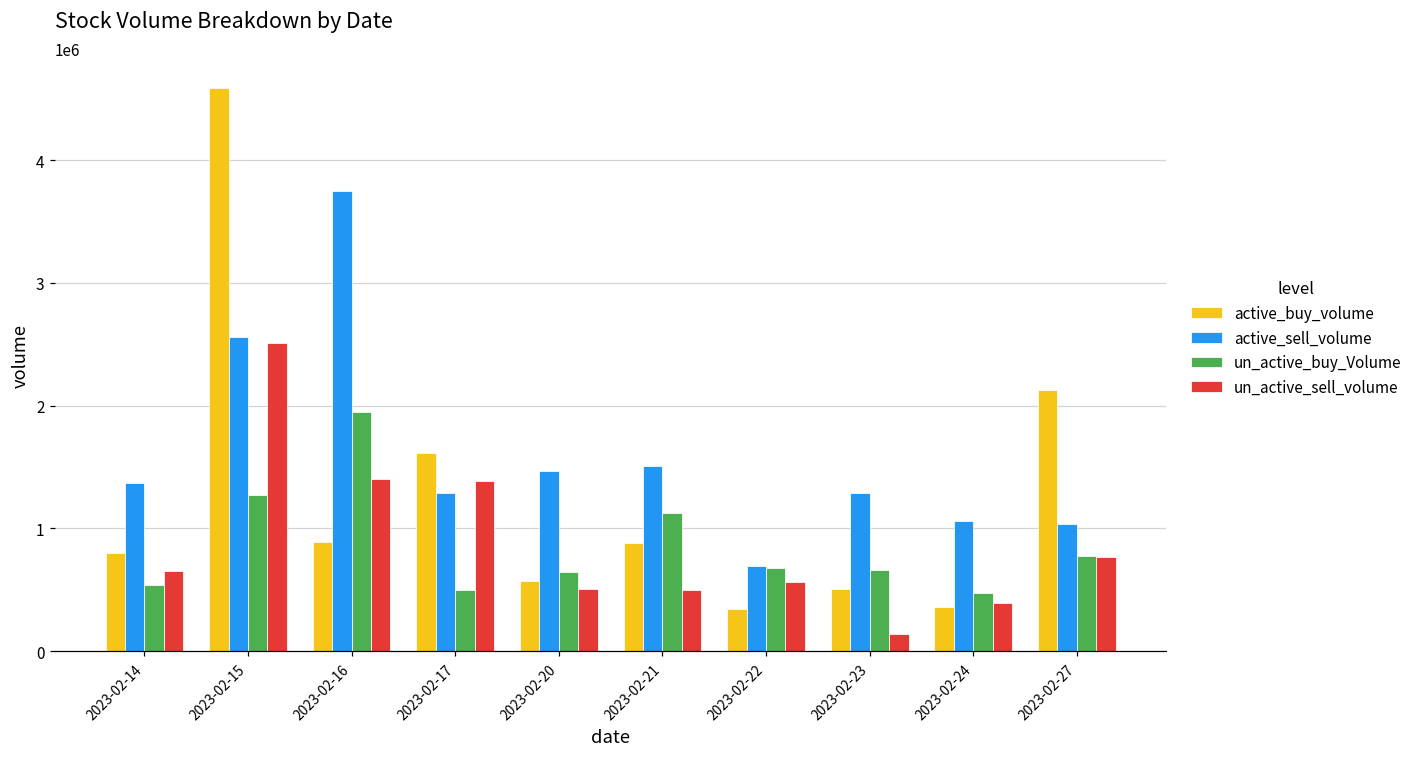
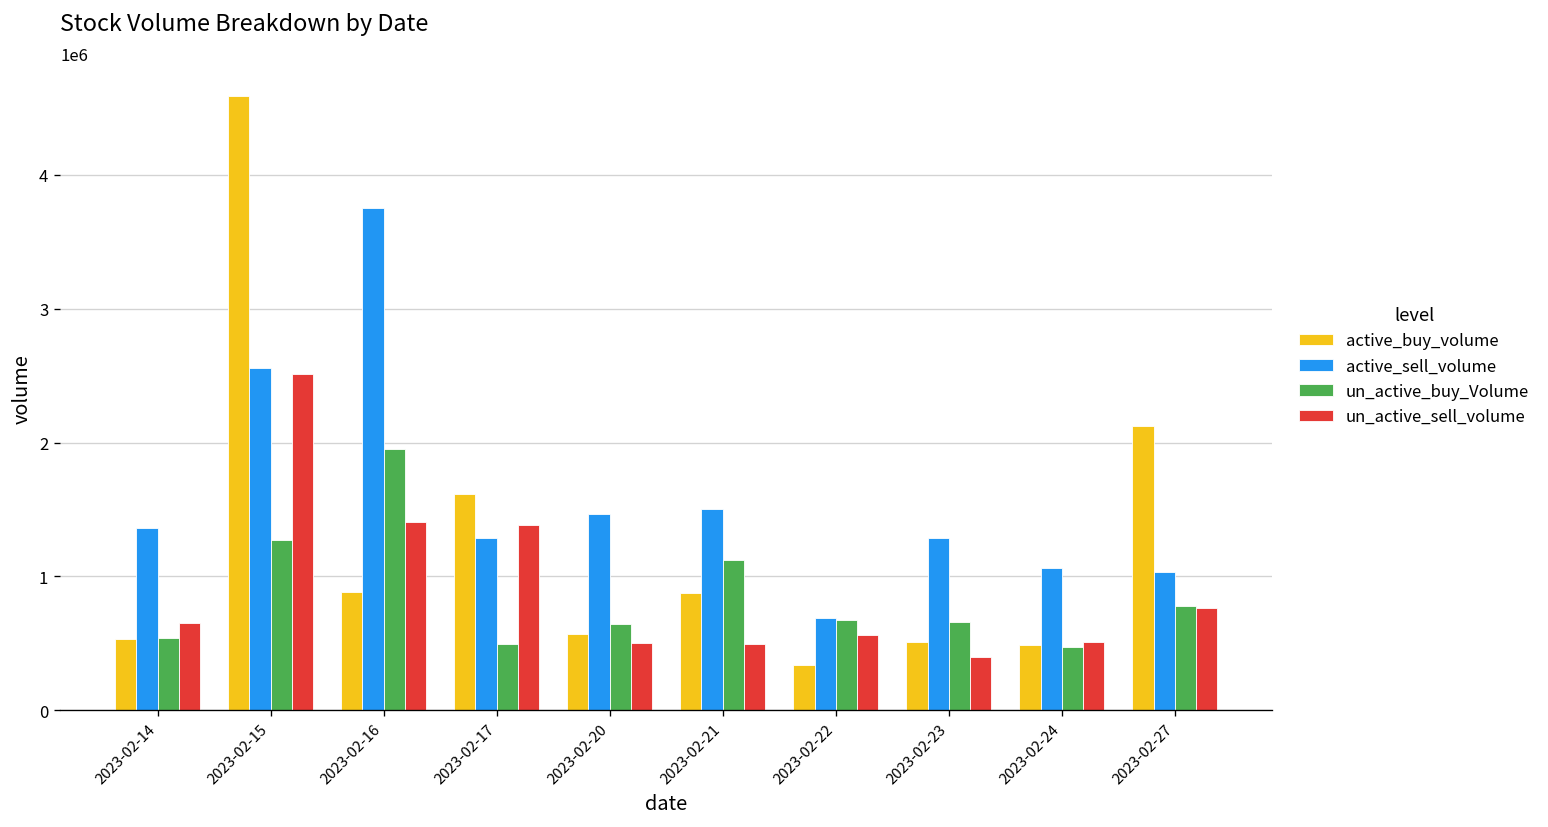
active_buy_volume, 2023-02-14: 790000 -> 540000
un_active_sell_volume, 2023-02-23: 140000 -> 400000
active_buy_volume, 2023-02-24: 360000 -> 490000
un_active_sell_volume, 2023-02-24: 390000 -> 510000
